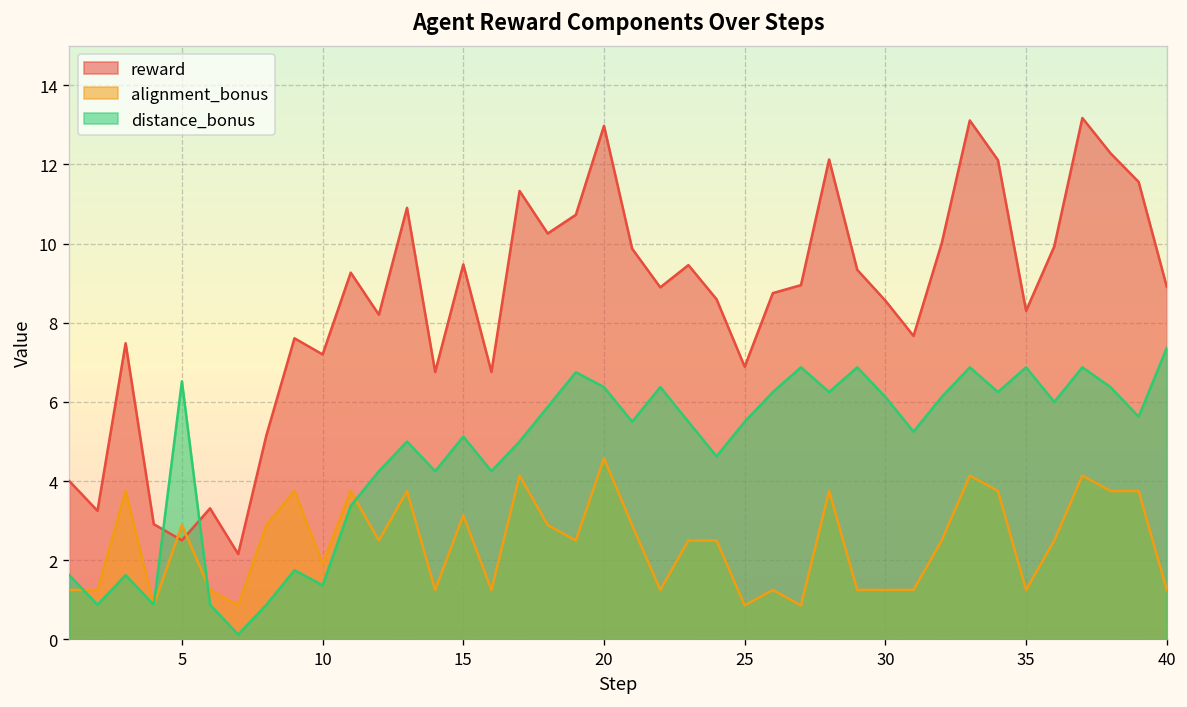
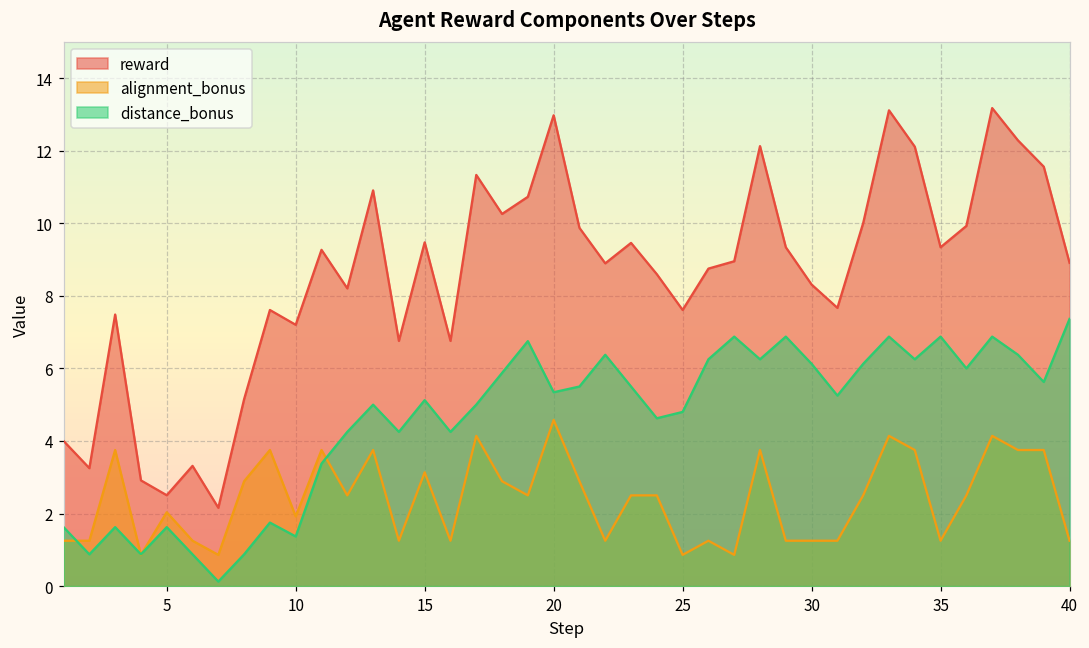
alignment_bonus, 5: 2.9 -> 2.0
distance_bonus, 5: 6.5 -> 1.6
distance_bonus, 20: 6.4 -> 5.3
reward, 25: 6.9 -> 7.6
distance_bonus, 25: 5.5 -> 4.8
reward, 30: 8.6 -> 8.3
reward, 35: 8.3 -> 9.3
